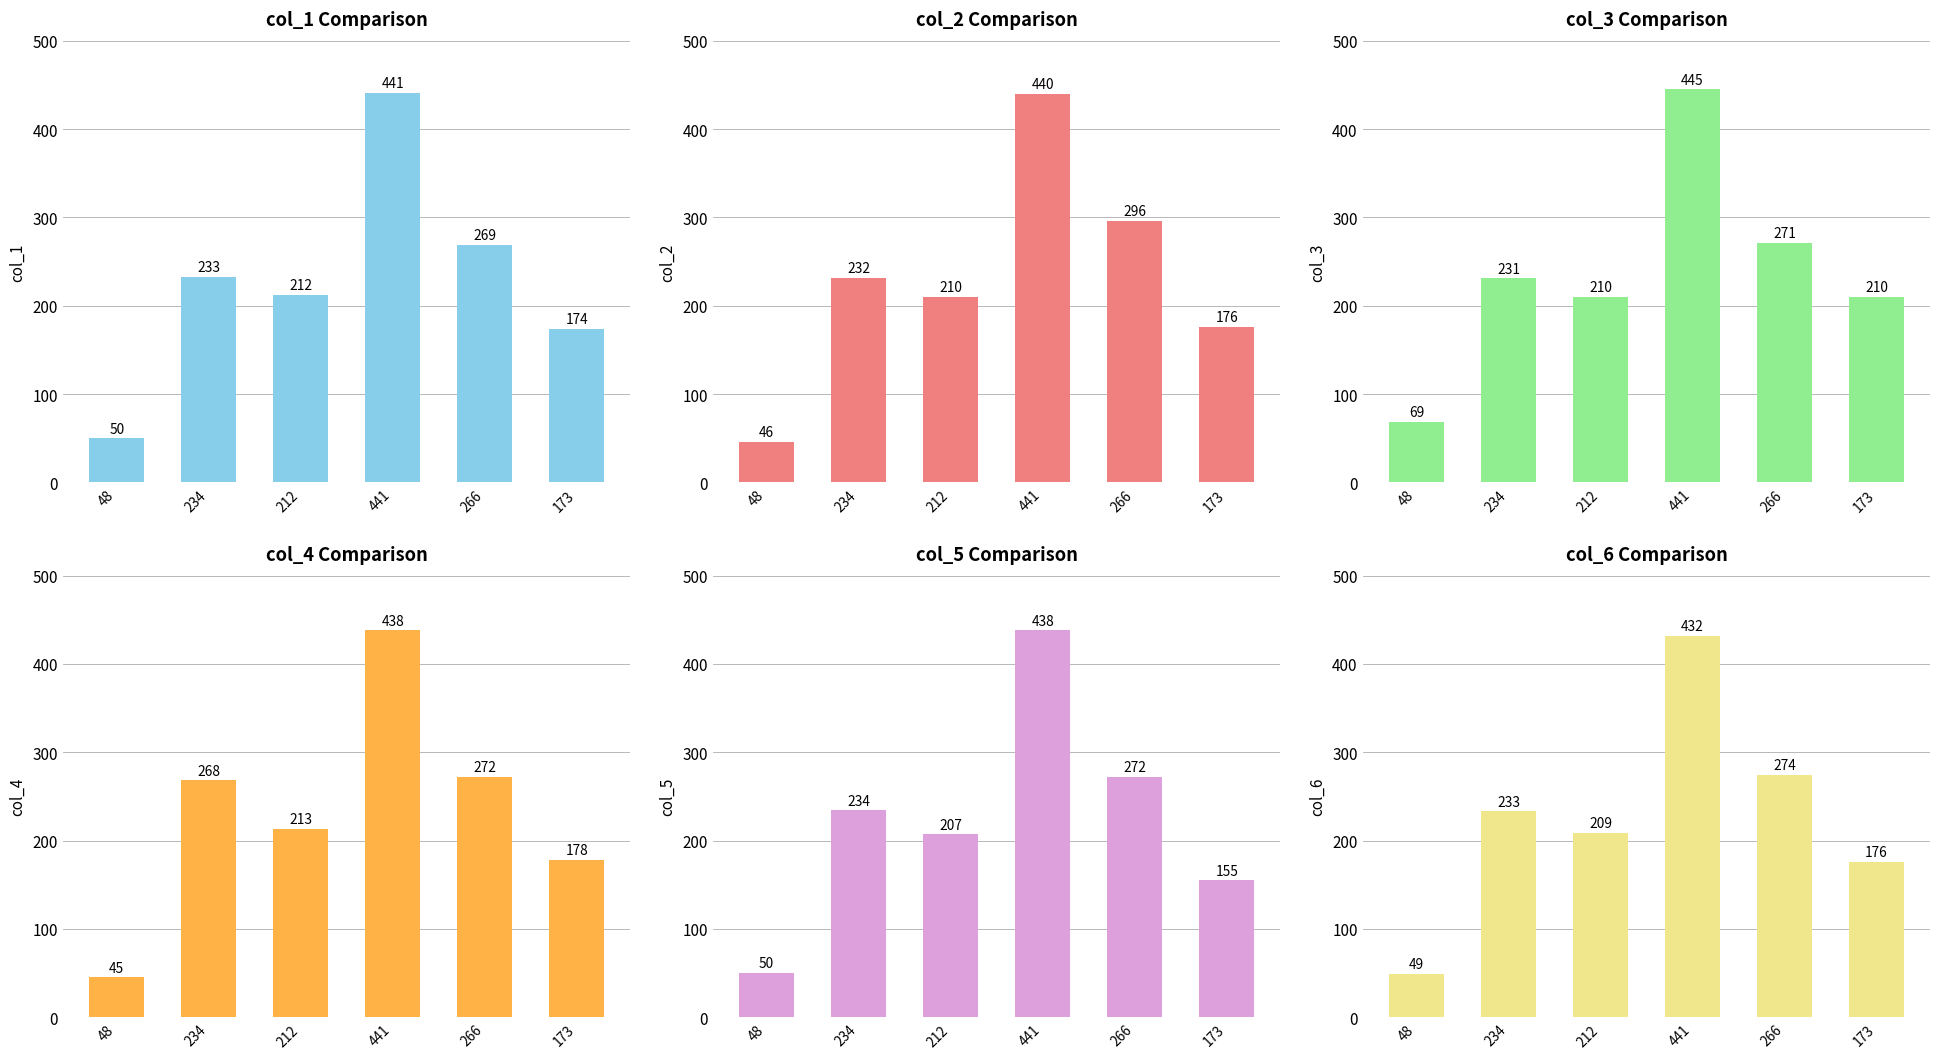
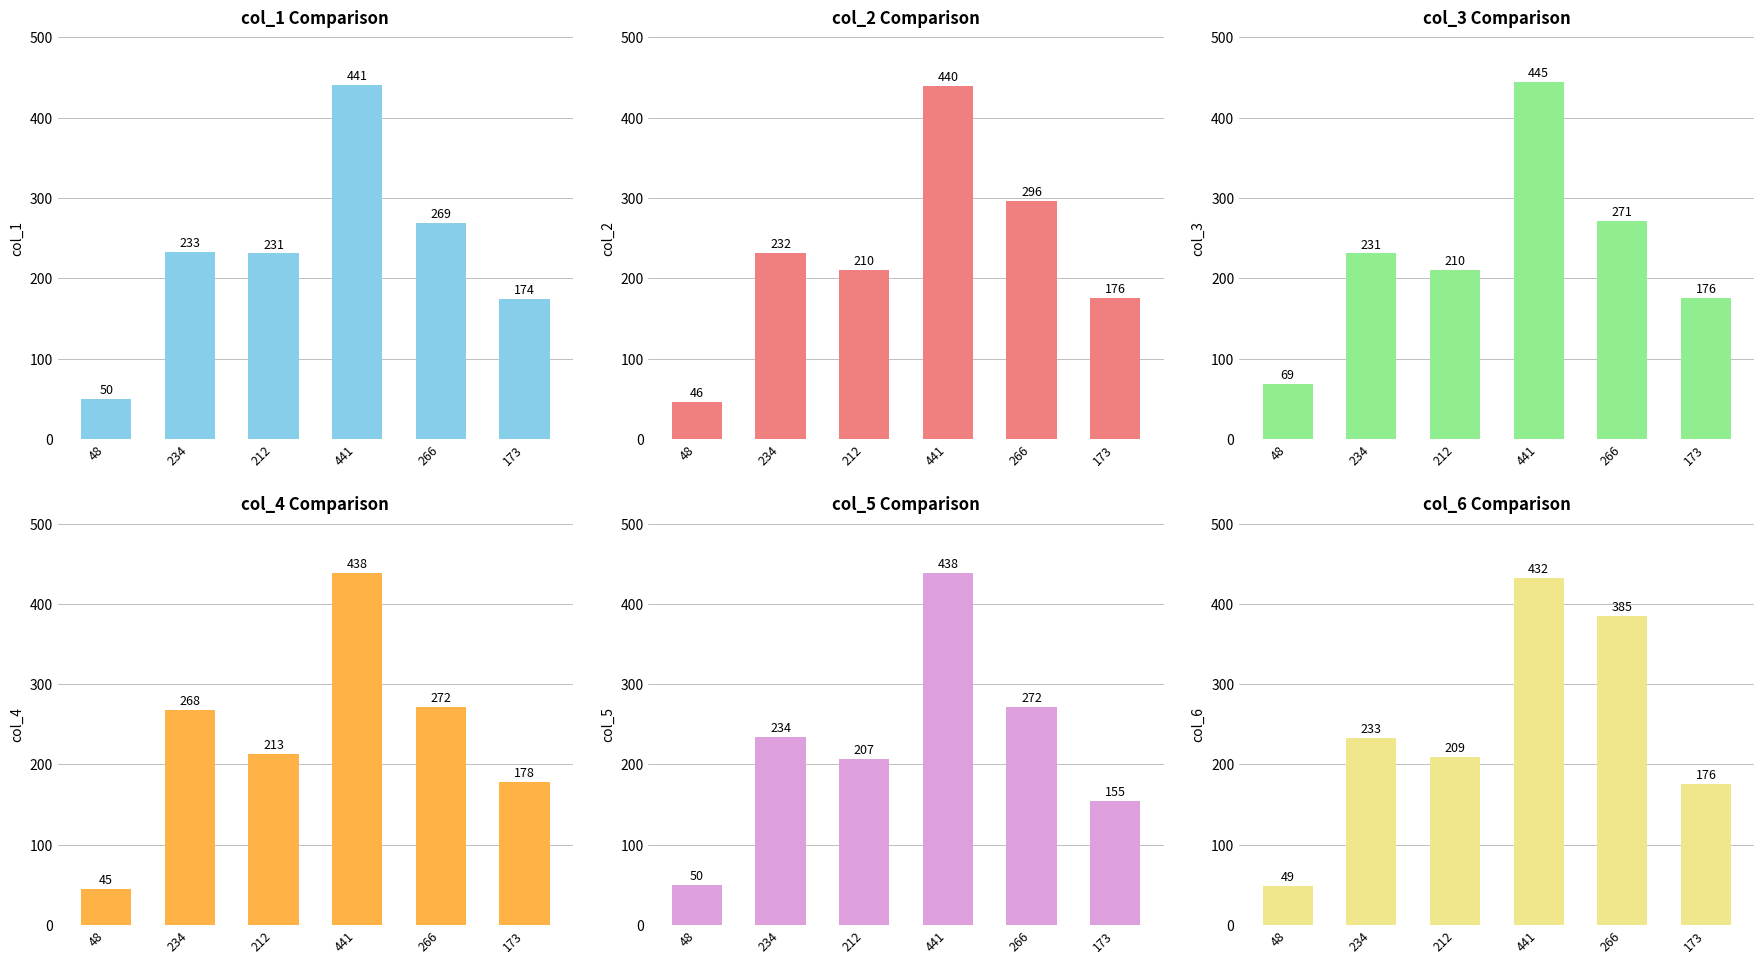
col_1 Comparison, 212: 212 -> 231
col_3 Comparison, 173: 210 -> 176
col_6 Comparison, 266: 274 -> 385
